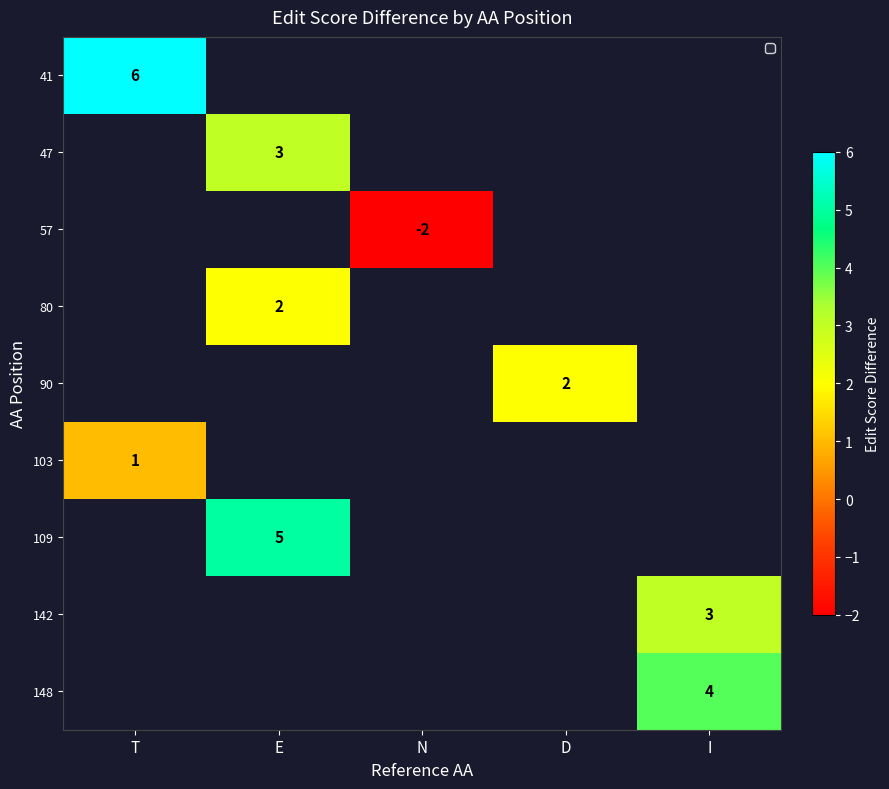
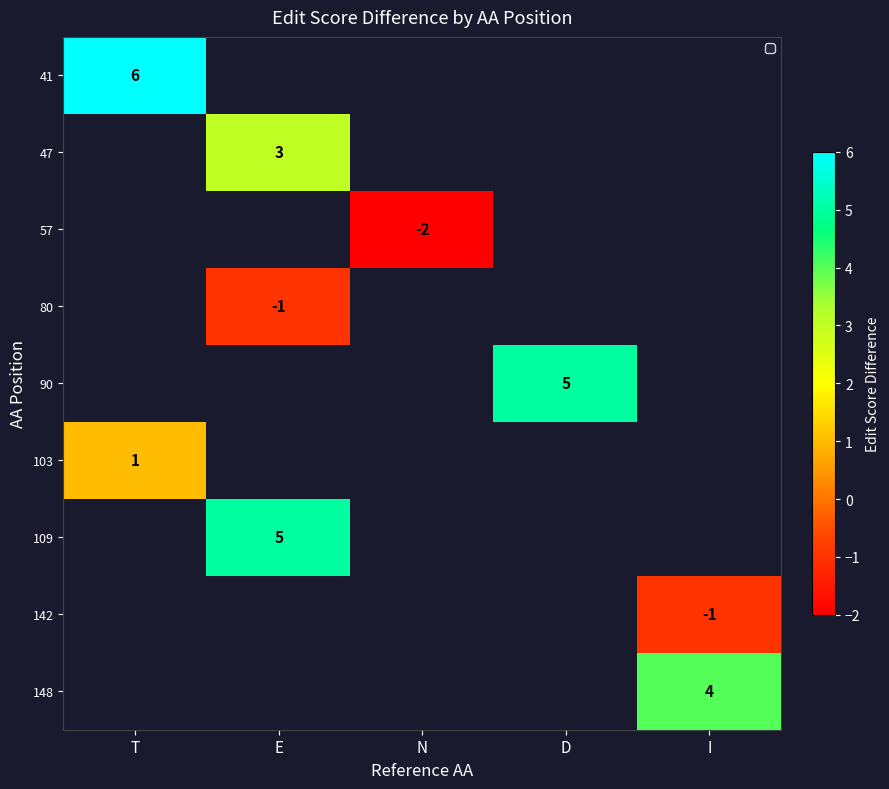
80, E: 2 -> -1
90, D: 2 -> 5
142, I: 3 -> -1
